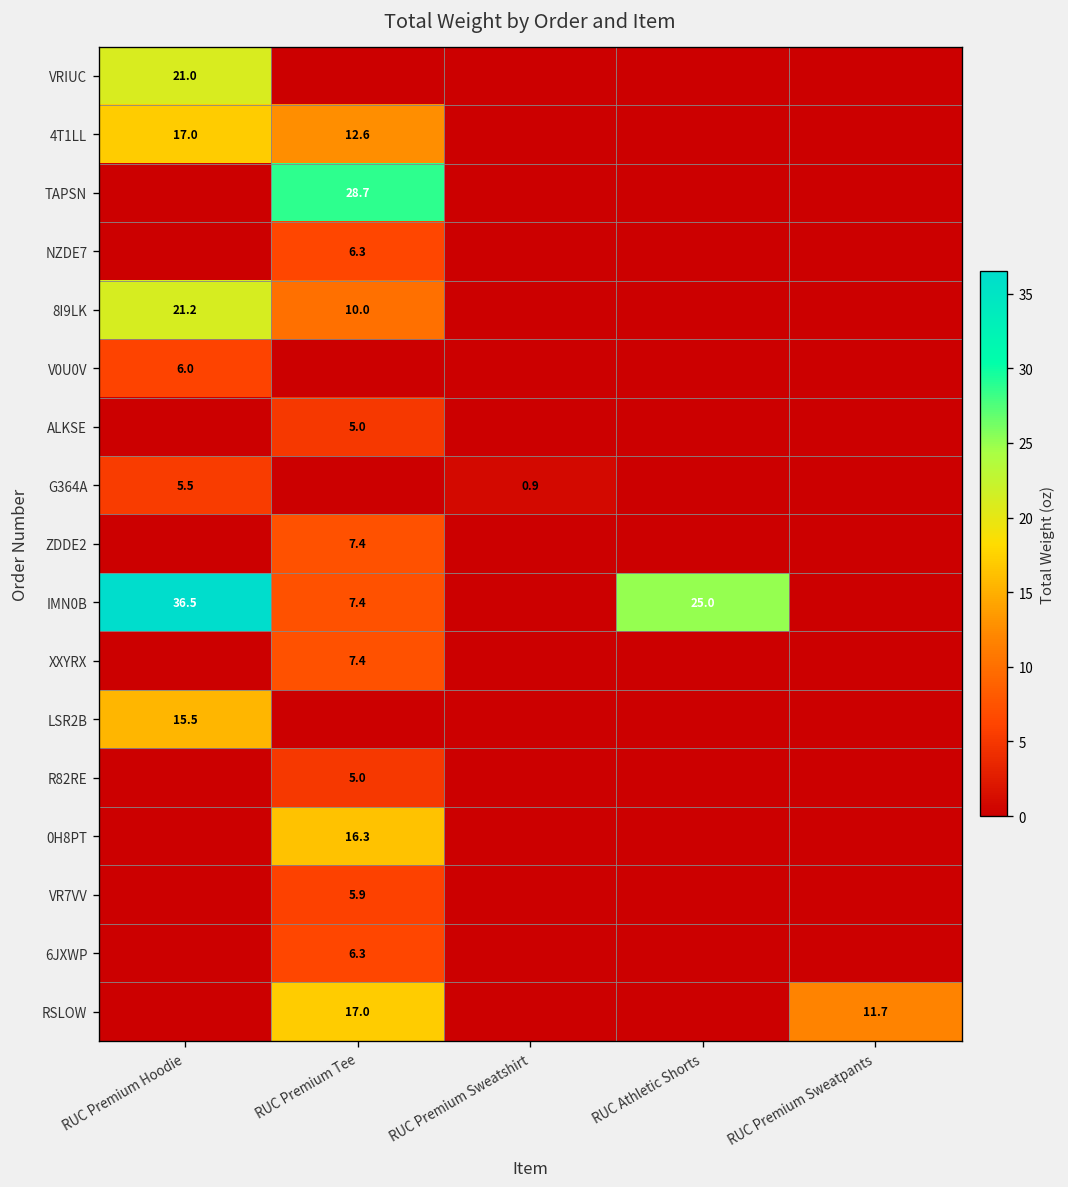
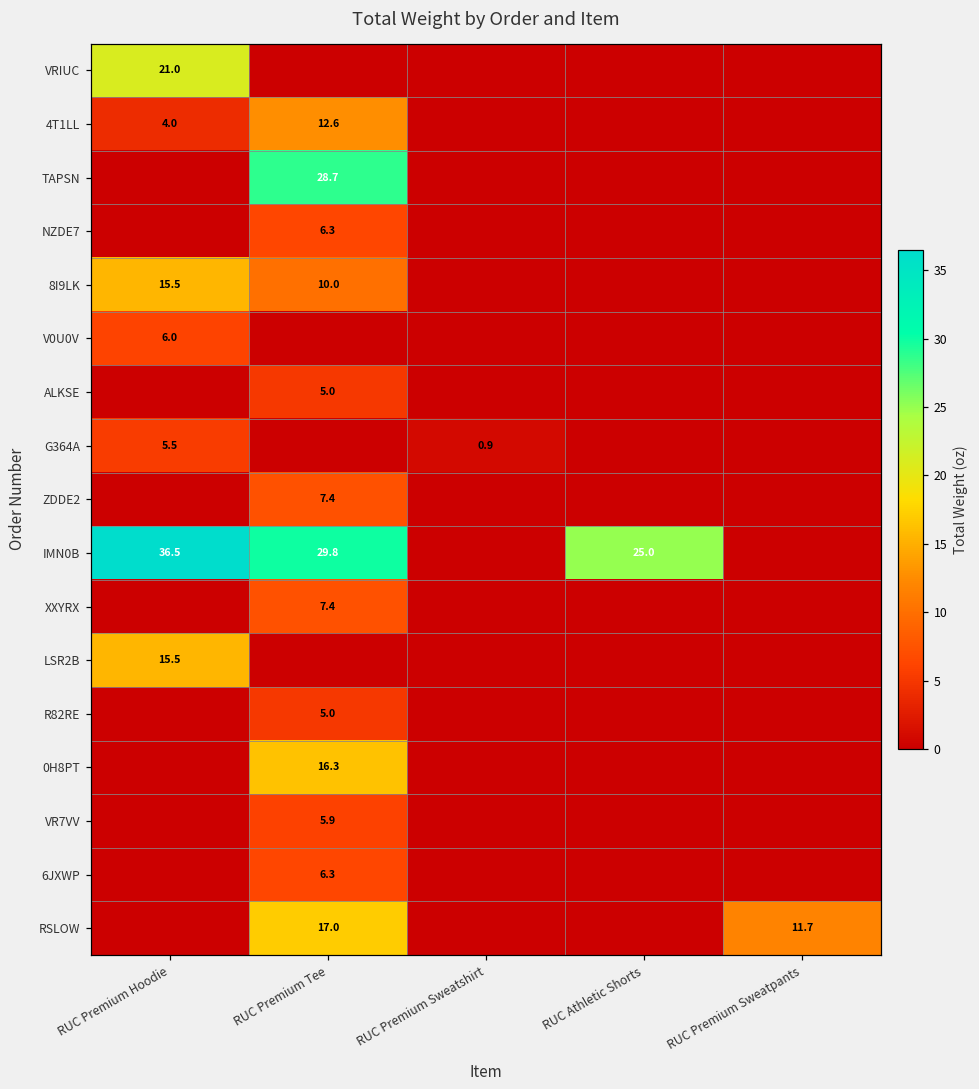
4T1LL, RUC Premium Hoodie: 17.0 -> 4.0
8I9LK, RUC Premium Hoodie: 21.2 -> 15.5
IMN0B, RUC Premium Tee: 7.4 -> 29.8
